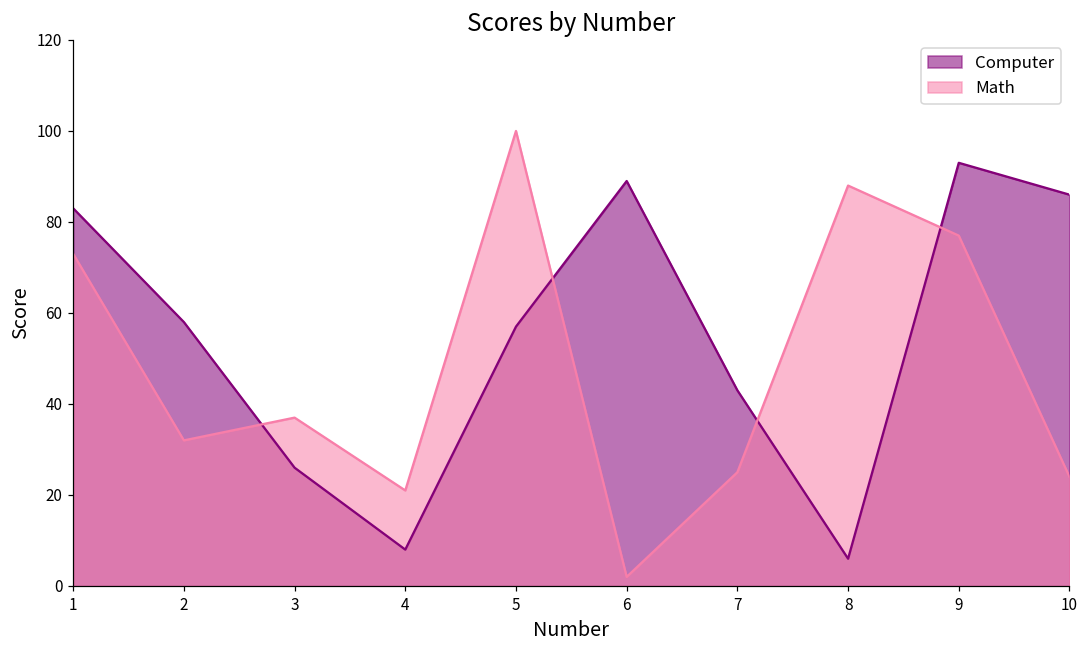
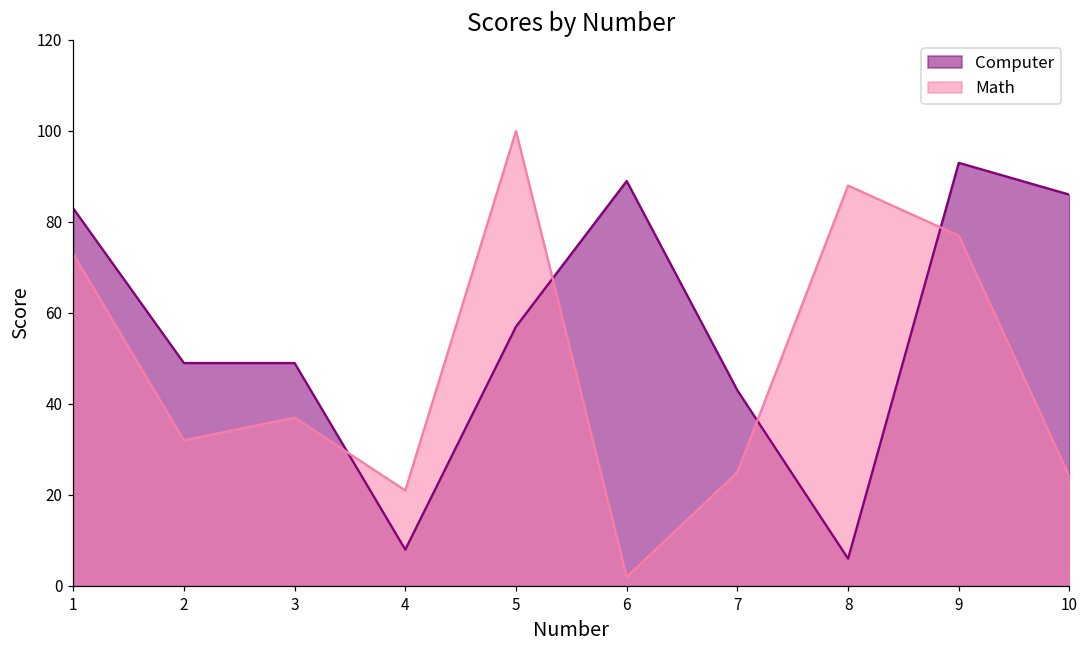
Computer, 2: 58 -> 49
Computer, 3: 26 -> 49
